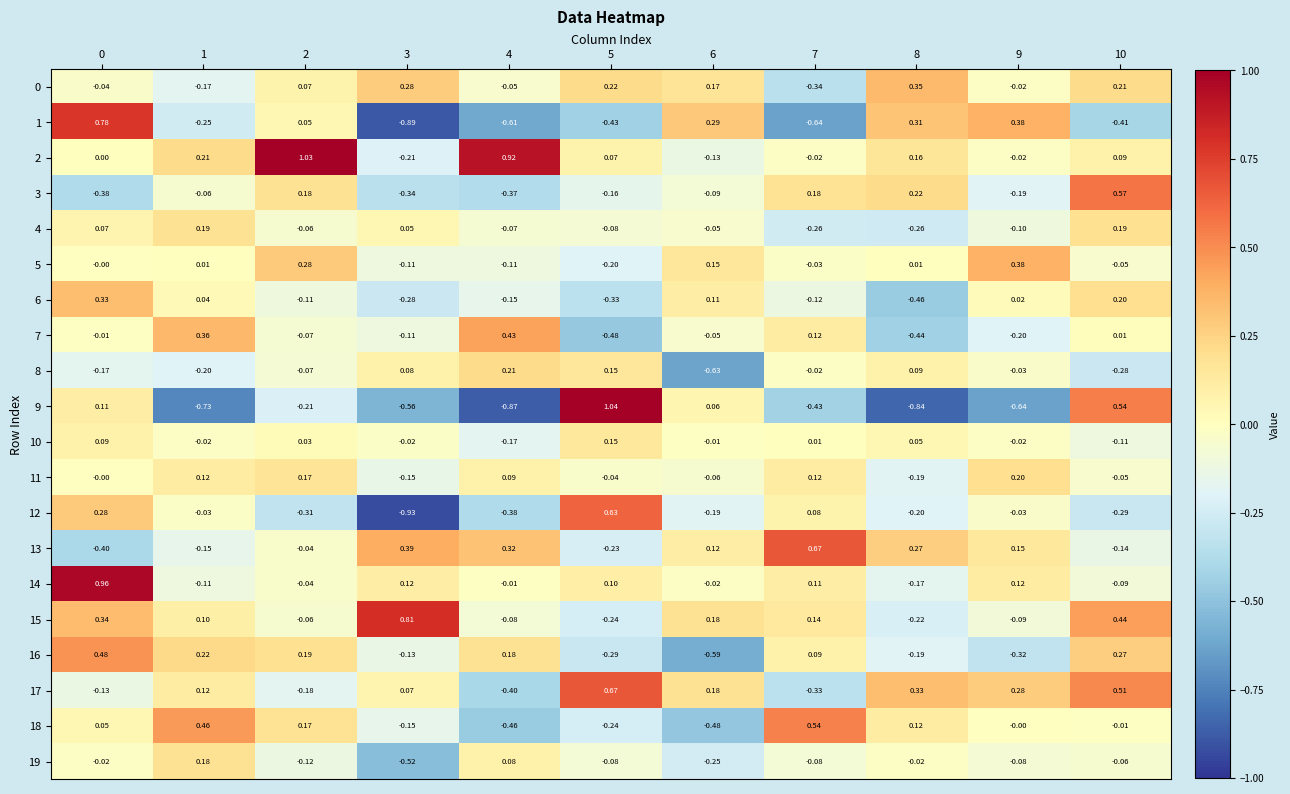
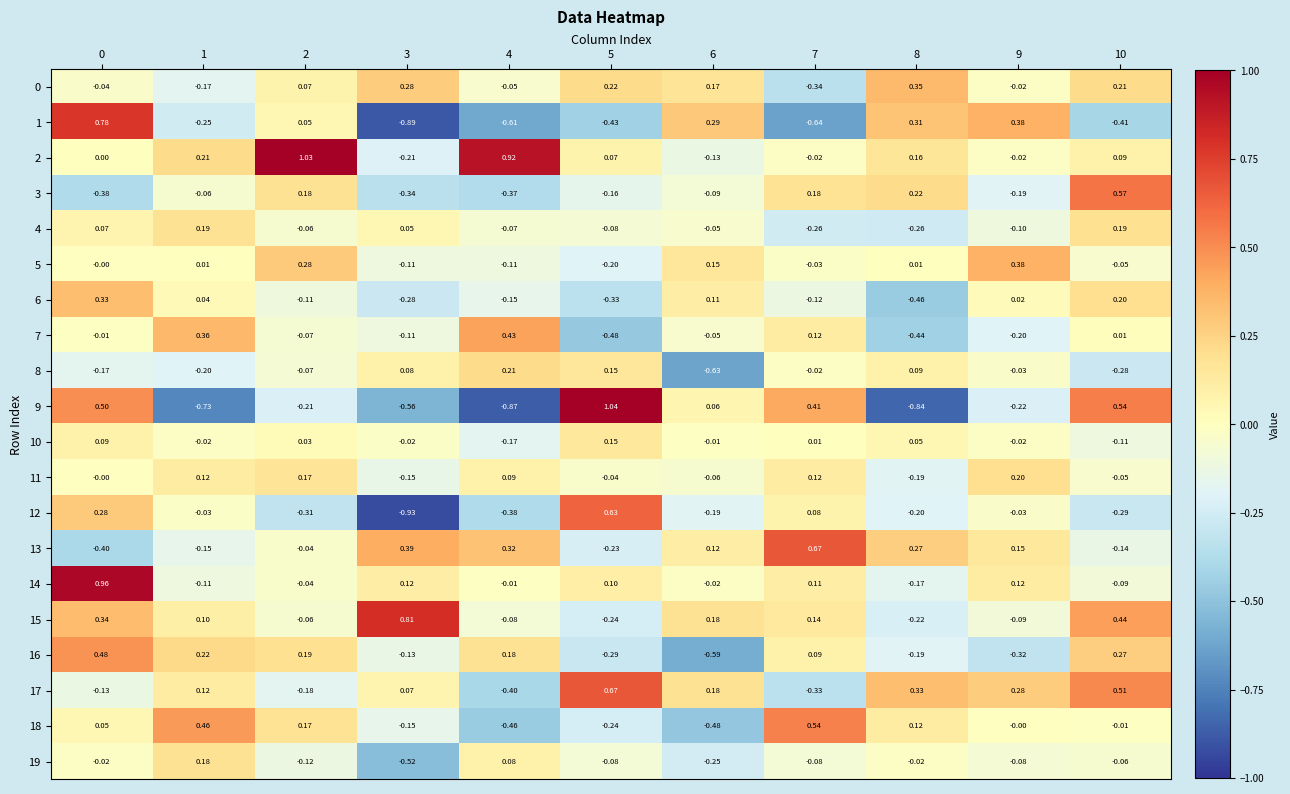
9, 0: 0.11 -> 0.50
9, 7: -0.43 -> 0.41
9, 9: -0.64 -> -0.22
